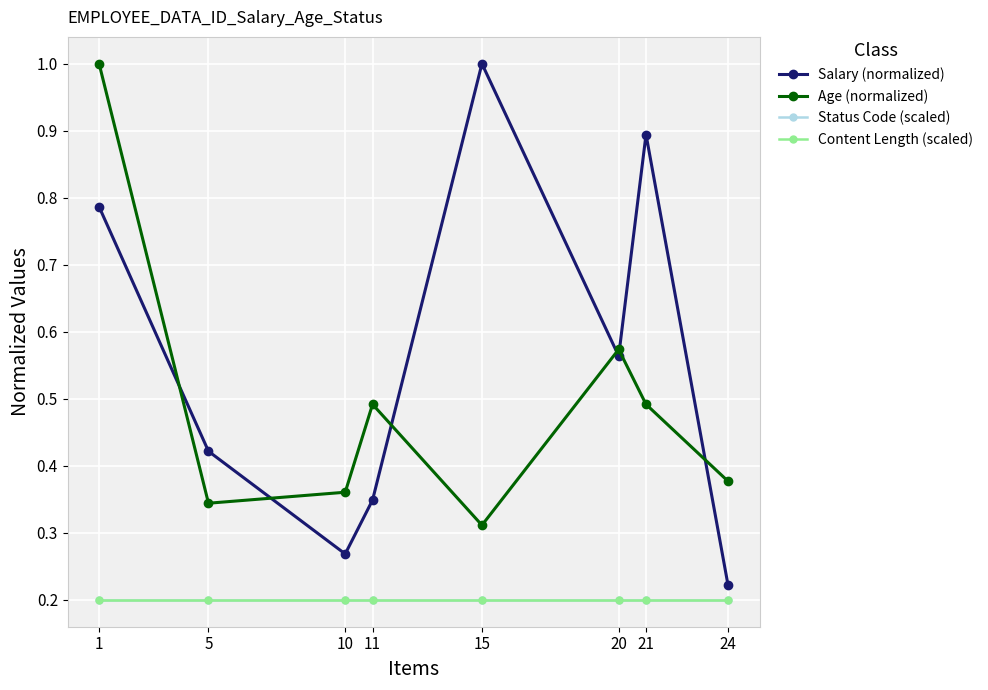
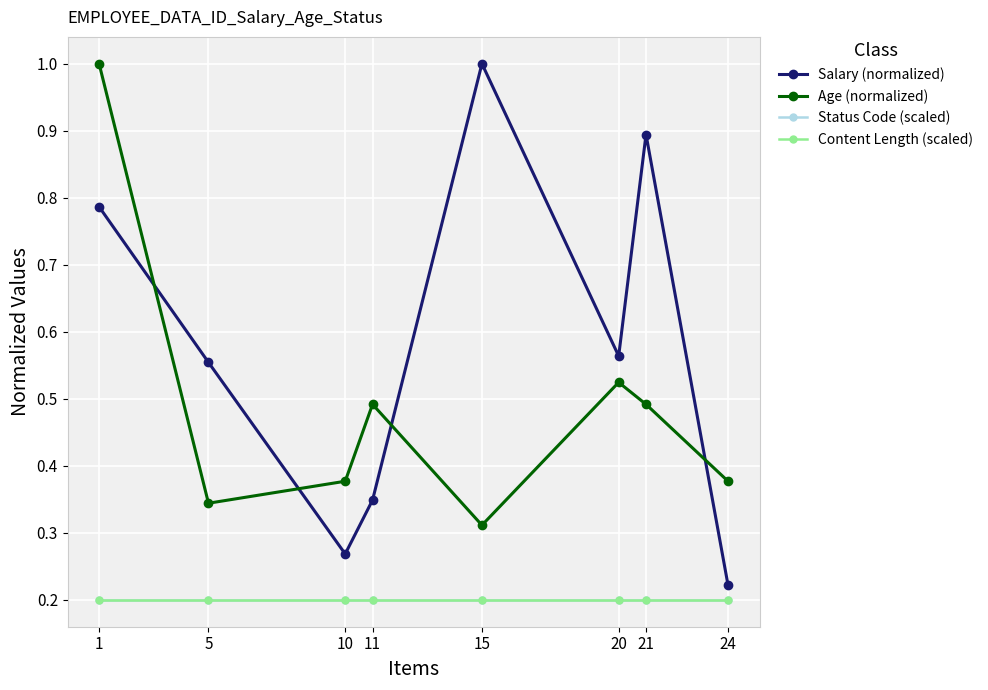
Salary (normalized), 5: 0.42 -> 0.55
Age (normalized), 10: 0.36 -> 0.38
Age (normalized), 20: 0.57 -> 0.52
